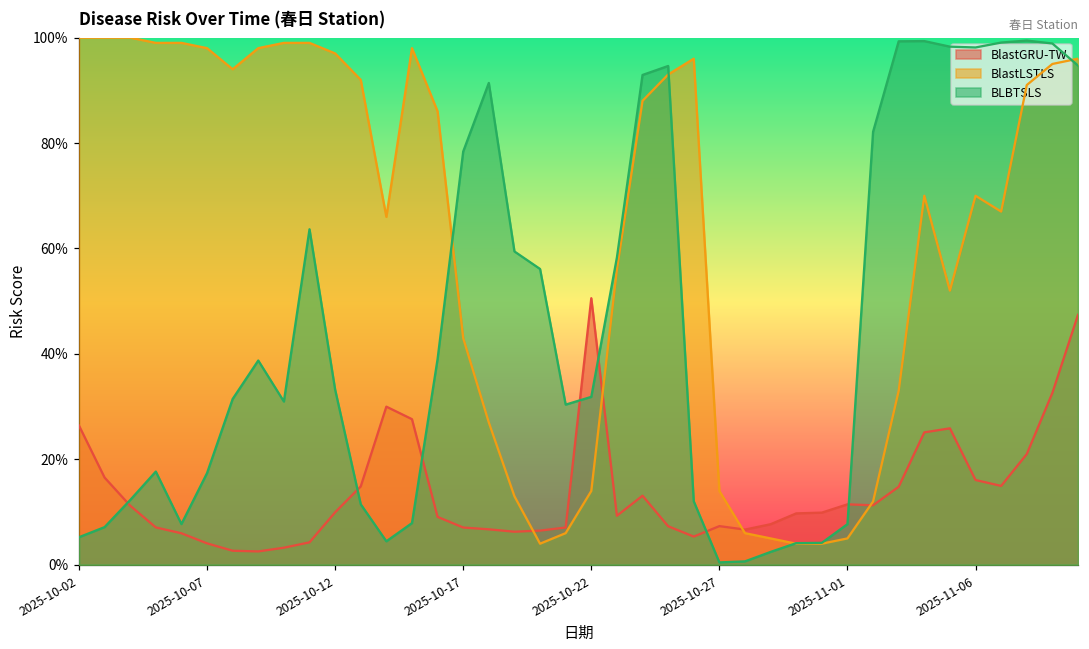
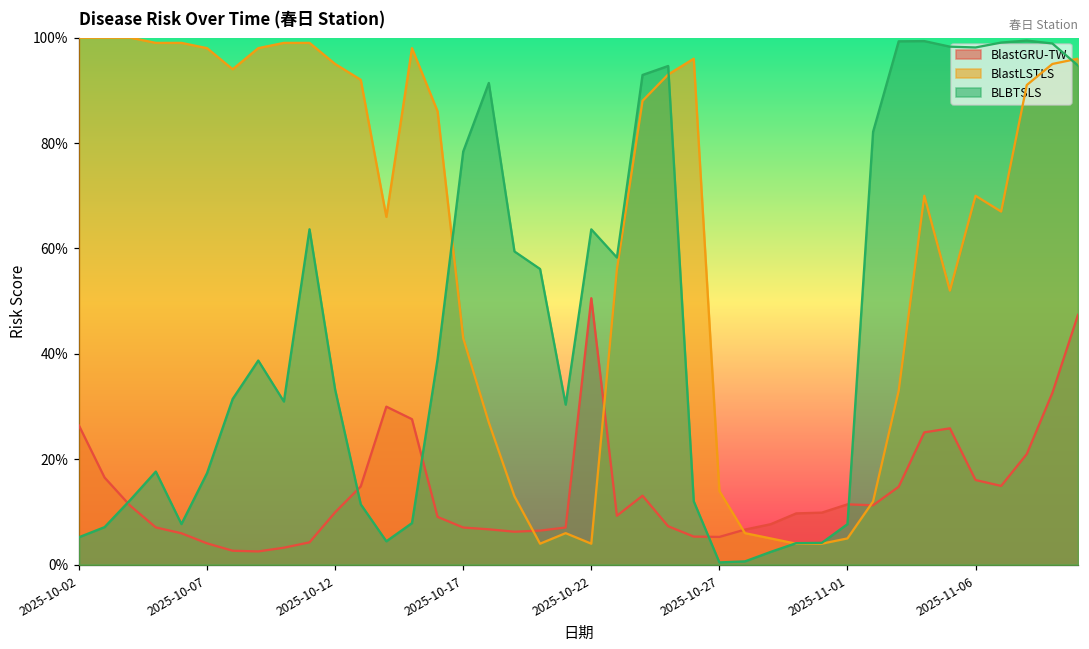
BlastLSTLS, 2025-10-12: 97% -> 95%
BlastLSTLS, 2025-10-22: 14% -> 4%
BLBTSLS, 2025-10-22: 32% -> 64%
BlastGRU-TW, 2025-10-27: 7% -> 5%
